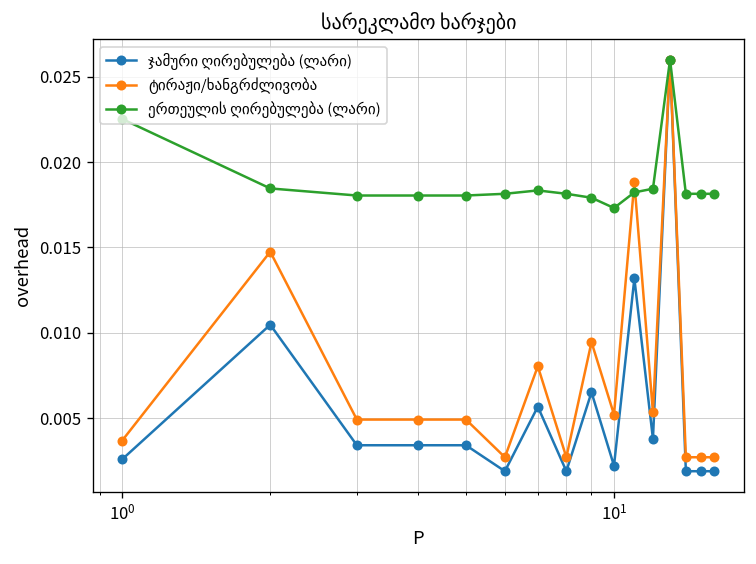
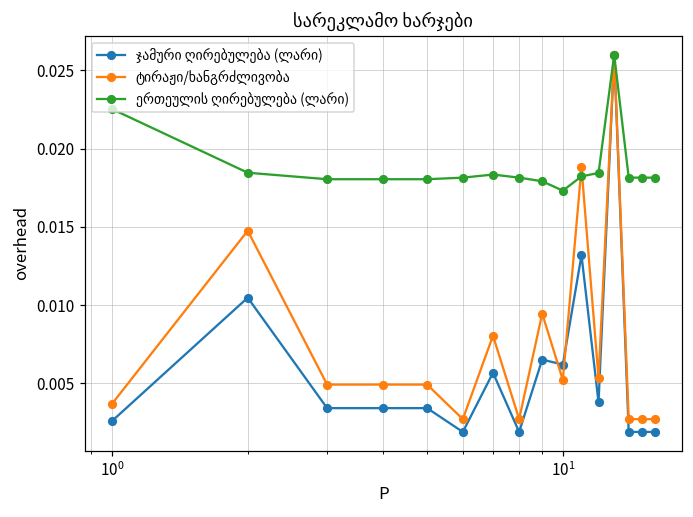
ჯამური ღირებულება (ლარი), 10^1: 0.0022 -> 0.0062
